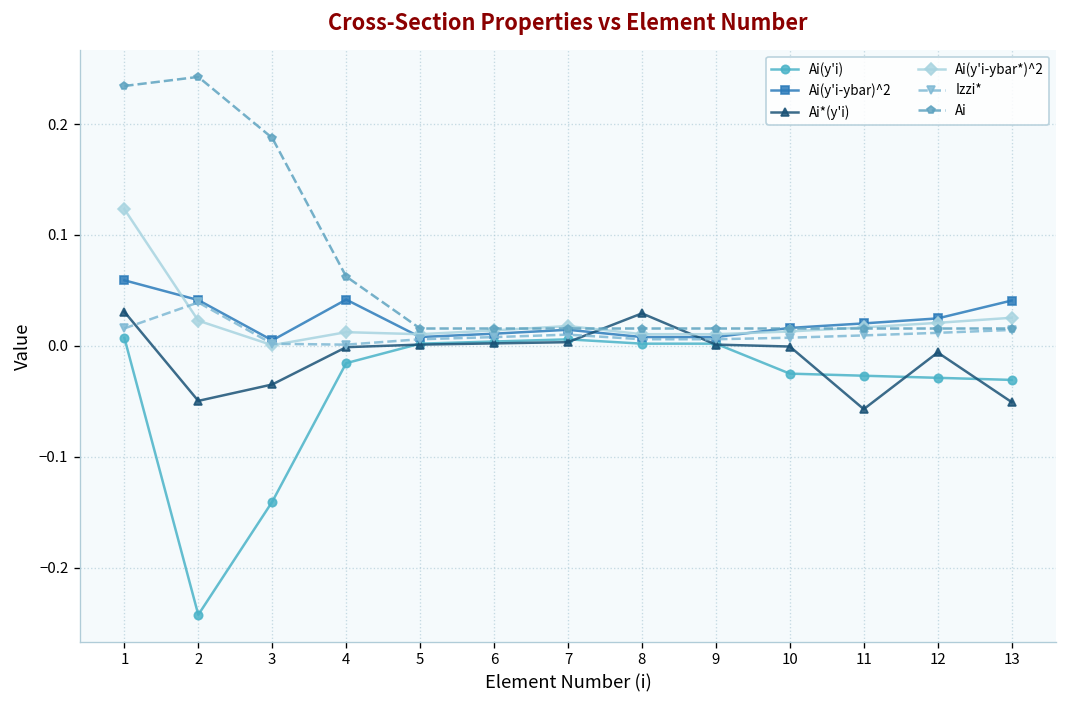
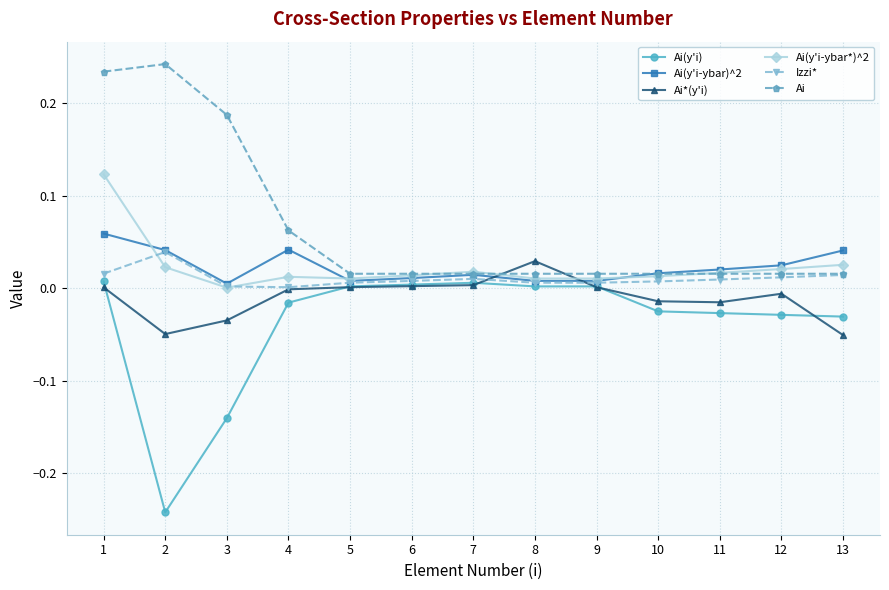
Ai*(y'i), 1: 0.03 -> 0.00
Ai*(y'i), 10: 0.00 -> -0.01
Ai*(y'i), 11: -0.06 -> -0.02
